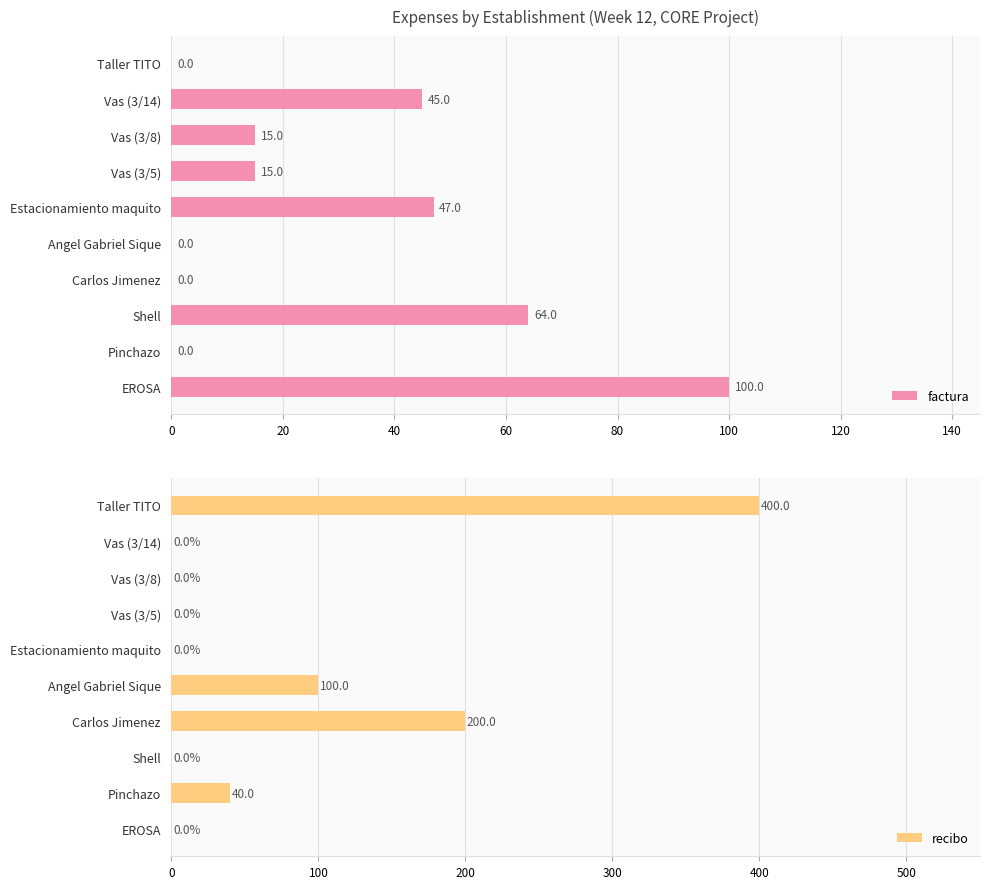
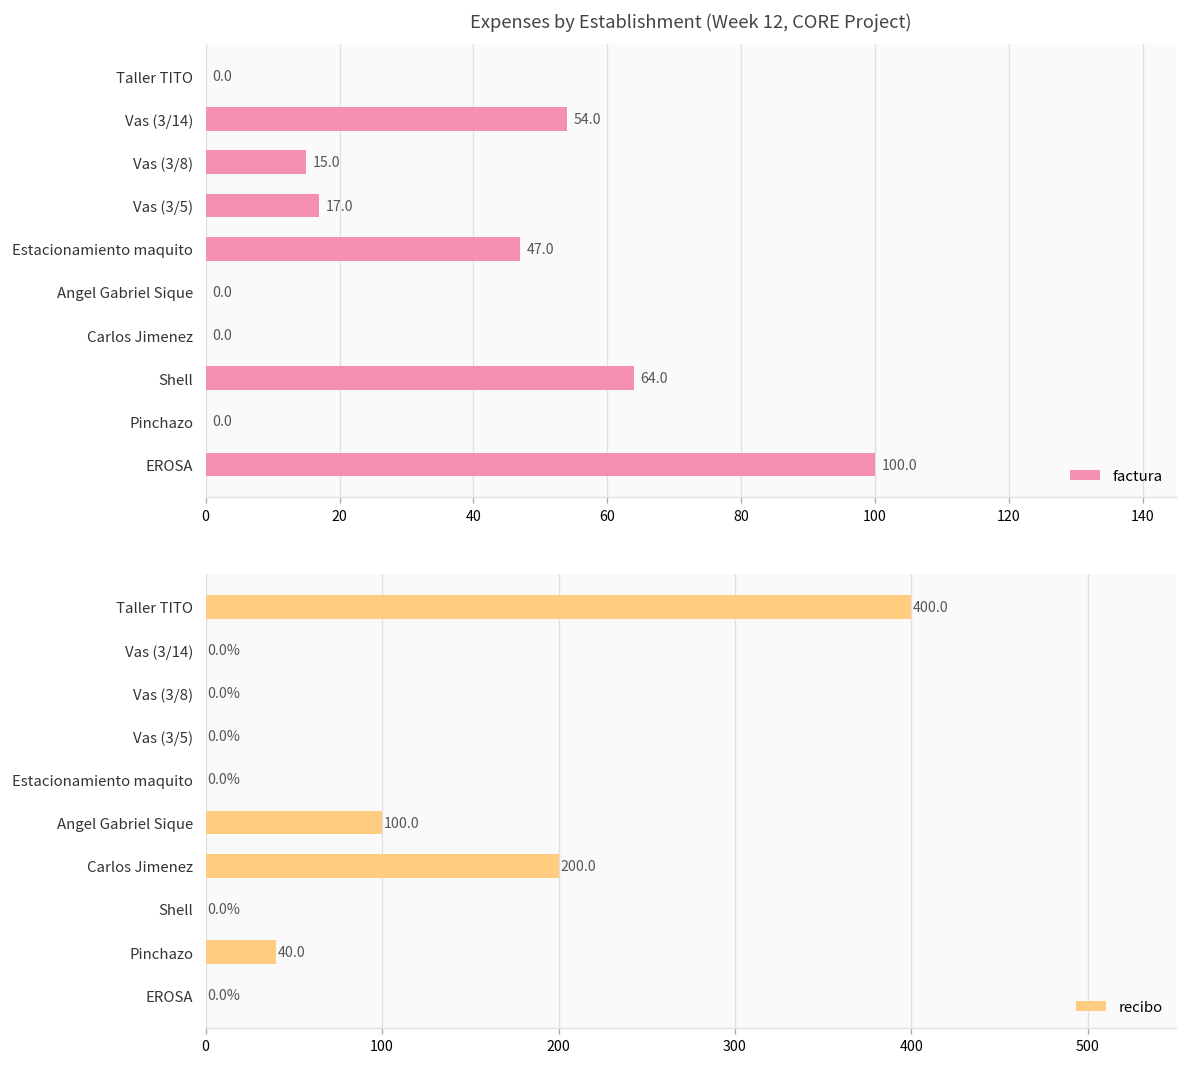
Expenses by Establishment (Week 12, CORE Project), Vas (3/14): 45.0 -> 54.0
Expenses by Establishment (Week 12, CORE Project), Vas (3/5): 15.0 -> 17.0
